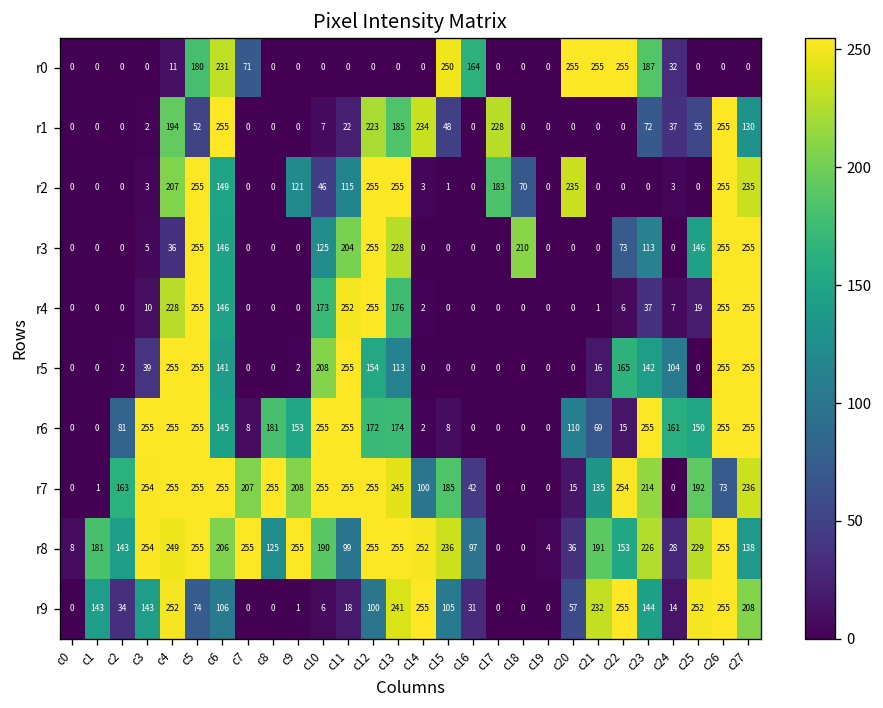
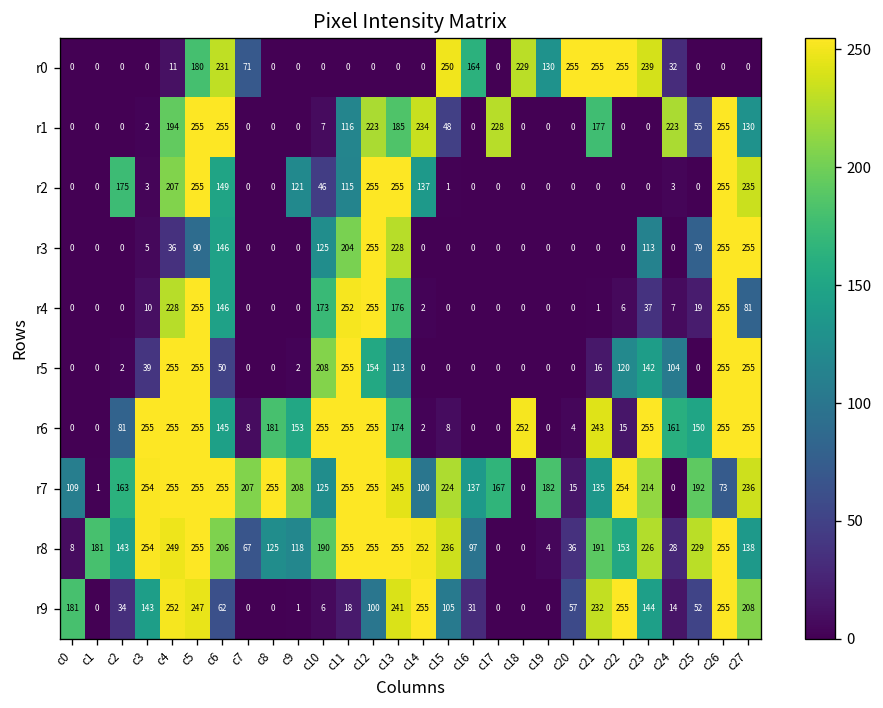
r0, c18: 0 -> 229
r0, c19: 0 -> 130
r0, c23: 187 -> 239
r1, c5: 52 -> 255
r1, c11: 22 -> 116
r1, c21: 0 -> 177
r1, c23: 72 -> 0
r1, c24: 37 -> 223
r2, c2: 0 -> 175
r2, c14: 3 -> 137
r2, c17: 183 -> 0
r2, c18: 70 -> 0
r2, c20: 235 -> 0
r3, c5: 255 -> 90
r3, c18: 210 -> 0
r3, c22: 73 -> 0
r3, c25: 146 -> 79
r4, c27: 255 -> 81
r5, c6: 141 -> 50
r5, c22: 165 -> 120
r6, c12: 172 -> 255
r6, c18: 0 -> 252
r6, c20: 110 -> 4
r6, c21: 69 -> 243
r7, c0: 0 -> 109
r7, c10: 255 -> 125
r7, c15: 185 -> 224
r7, c16: 42 -> 137
r7, c17: 0 -> 167
r7, c19: 0 -> 182
r8, c7: 255 -> 67
r8, c9: 255 -> 118
r8, c11: 99 -> 255
r9, c0: 0 -> 181
r9, c1: 143 -> 0
r9, c5: 74 -> 247
r9, c6: 106 -> 62
r9, c25: 252 -> 52
